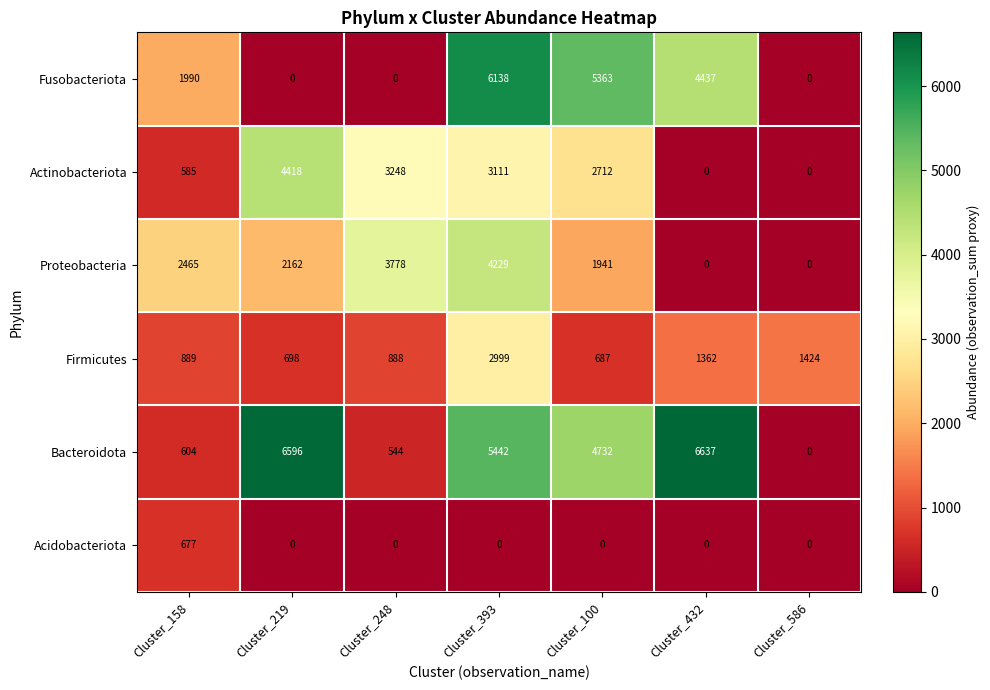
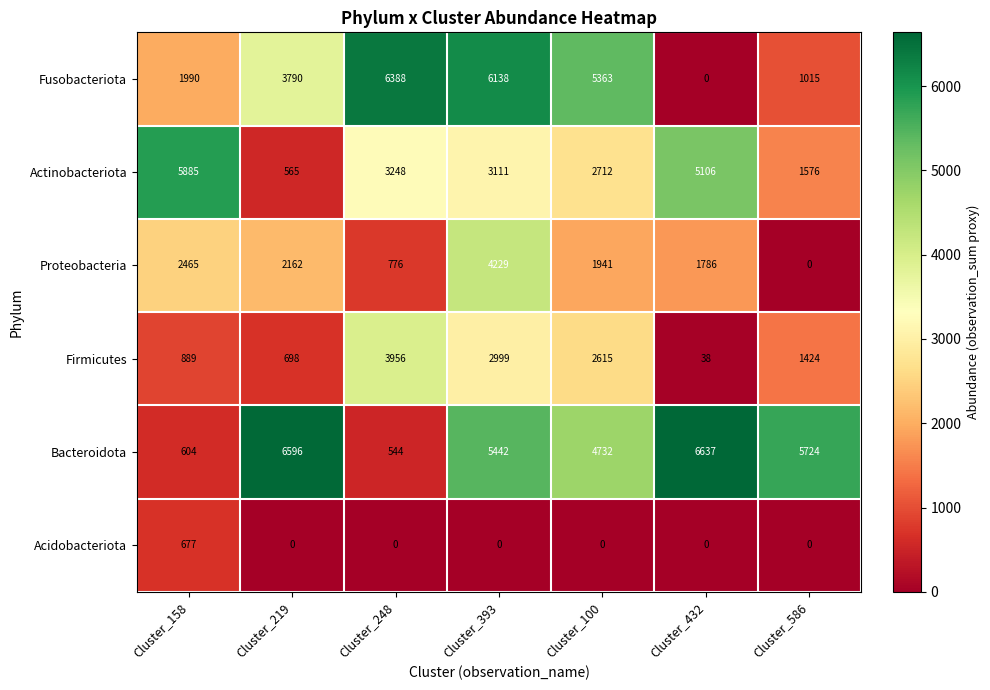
Fusobacteriota, Cluster_219: 0 -> 3790
Fusobacteriota, Cluster_248: 0 -> 6388
Fusobacteriota, Cluster_432: 4437 -> 0
Fusobacteriota, Cluster_586: 0 -> 1015
Actinobacteriota, Cluster_158: 585 -> 5885
Actinobacteriota, Cluster_219: 4418 -> 565
Actinobacteriota, Cluster_432: 0 -> 5106
Actinobacteriota, Cluster_586: 0 -> 1576
Proteobacteria, Cluster_248: 3778 -> 776
Proteobacteria, Cluster_432: 0 -> 1786
Firmicutes, Cluster_248: 888 -> 3956
Firmicutes, Cluster_100: 687 -> 2615
Firmicutes, Cluster_432: 1362 -> 38
Bacteroidota, Cluster_586: 0 -> 5724
